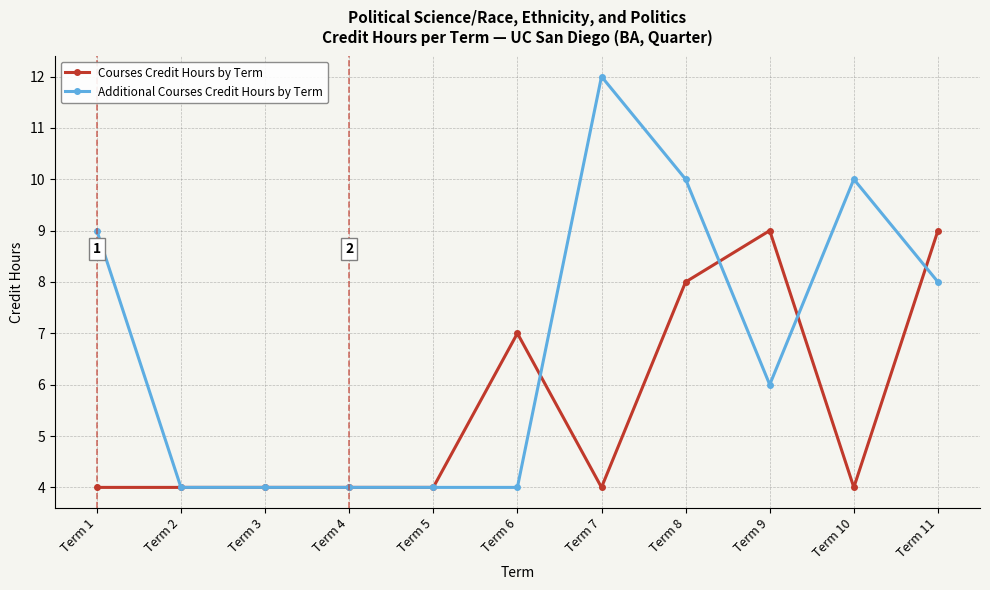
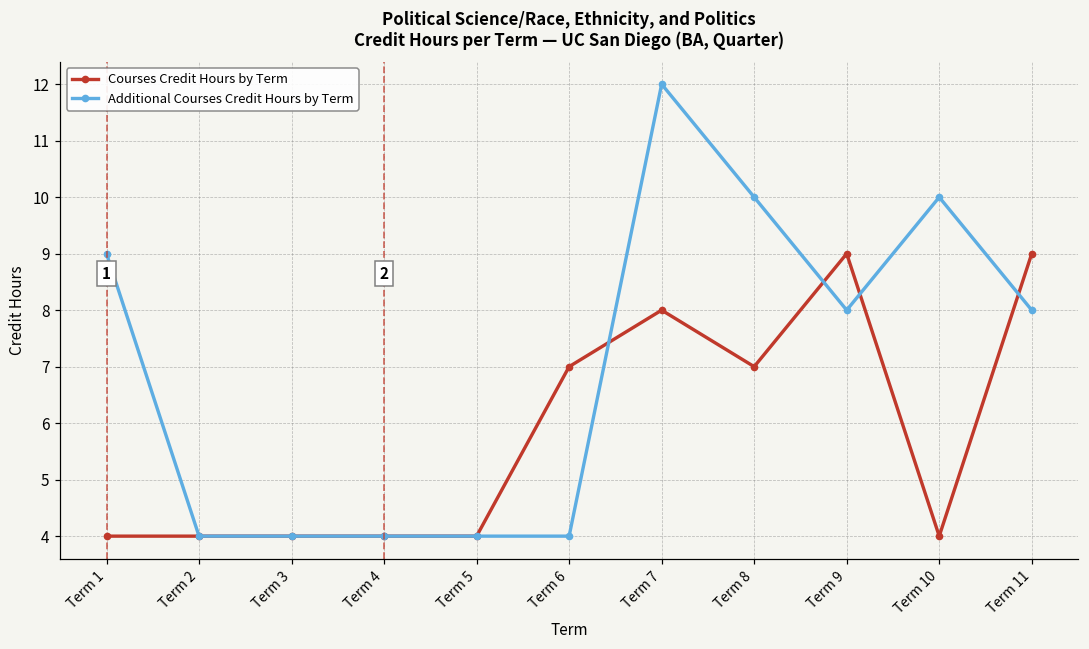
Courses Credit Hours by Term, Term 7: 4 -> 8
Courses Credit Hours by Term, Term 8: 8 -> 7
Additional Courses Credit Hours by Term, Term 9: 6 -> 8
